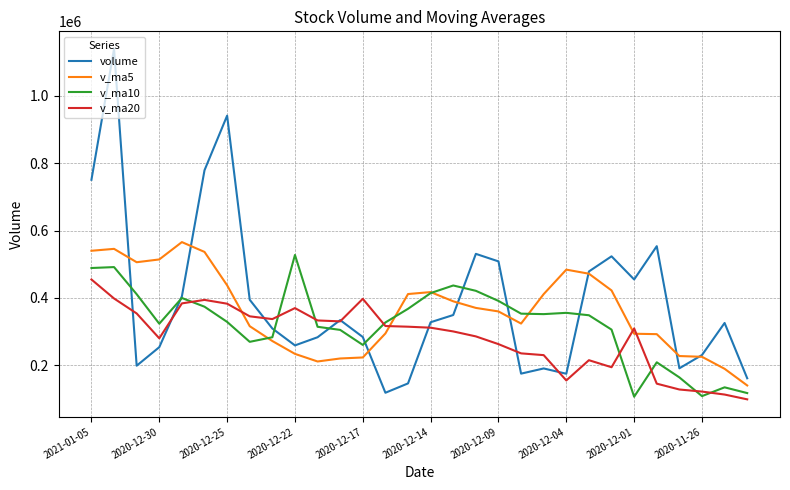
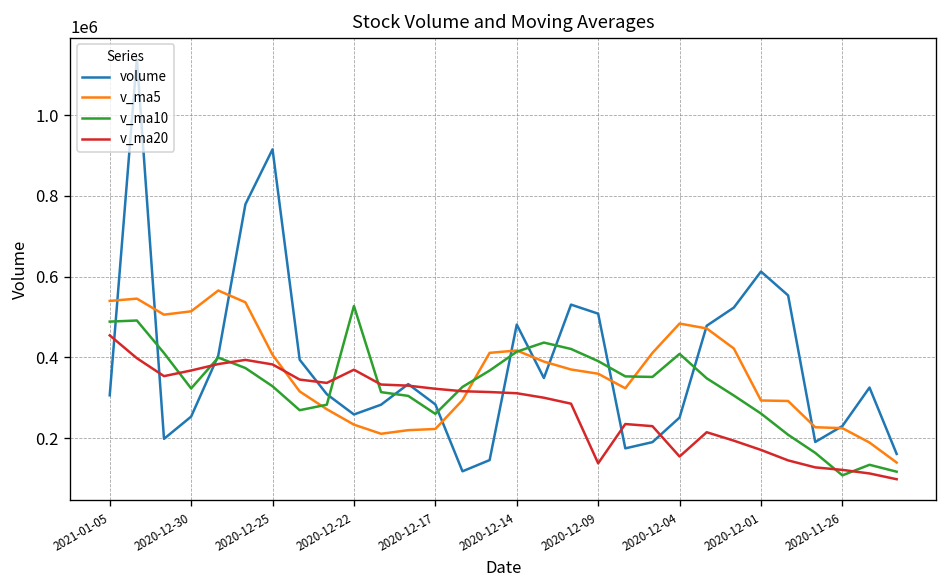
volume, 2021-01-05: 750000 -> 310000
v_ma20, 2020-12-30: 280000 -> 370000
volume, 2020-12-25: 940000 -> 920000
v_ma5, 2020-12-25: 440000 -> 410000
v_ma20, 2020-12-17: 400000 -> 320000
volume, 2020-12-14: 330000 -> 480000
v_ma20, 2020-12-09: 260000 -> 140000
volume, 2020-12-04: 170000 -> 250000
v_ma10, 2020-12-04: 360000 -> 410000
volume, 2020-12-01: 450000 -> 610000
v_ma10, 2020-12-01: 110000 -> 260000
v_ma20, 2020-12-01: 310000 -> 170000
